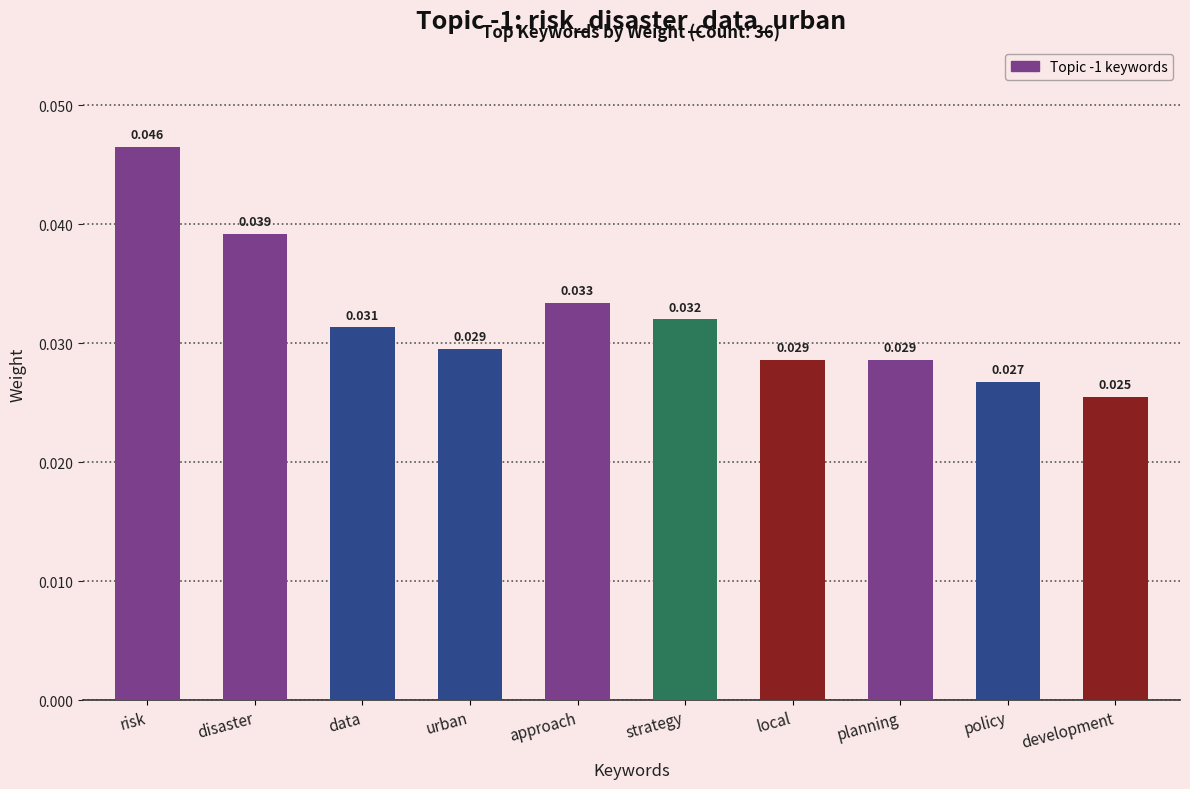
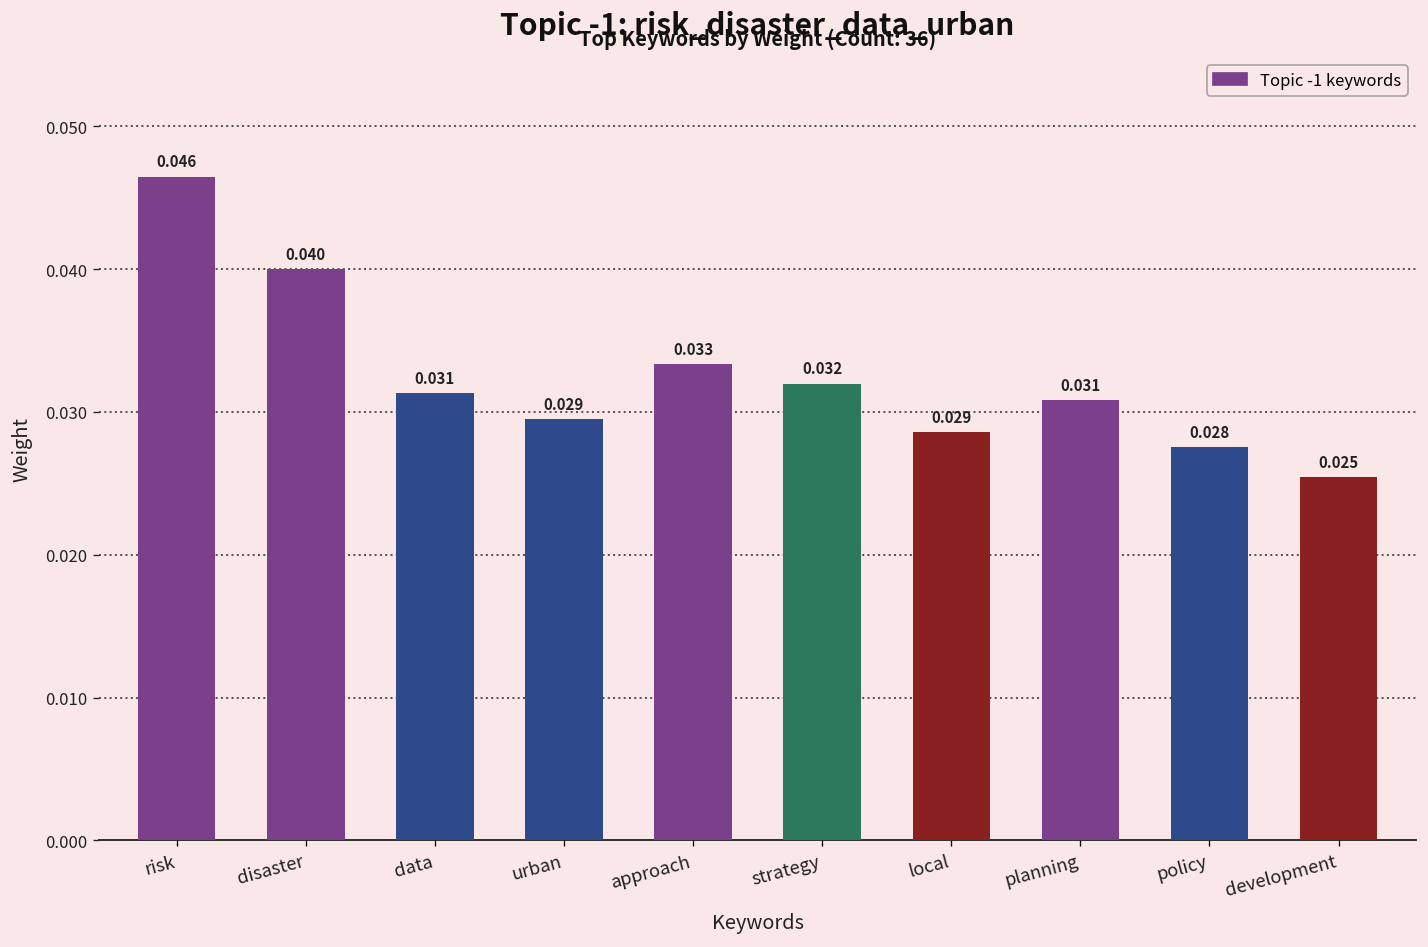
disaster: 0.039 -> 0.040
planning: 0.029 -> 0.031
policy: 0.027 -> 0.028
